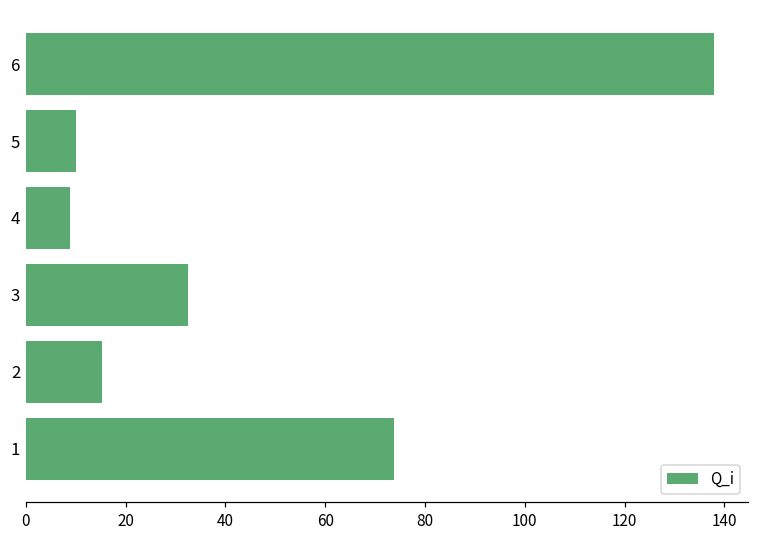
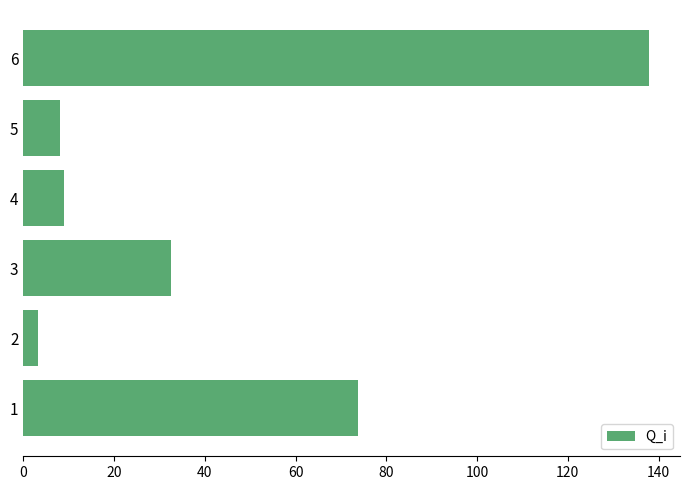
5: 10 -> 8
2: 15 -> 3
